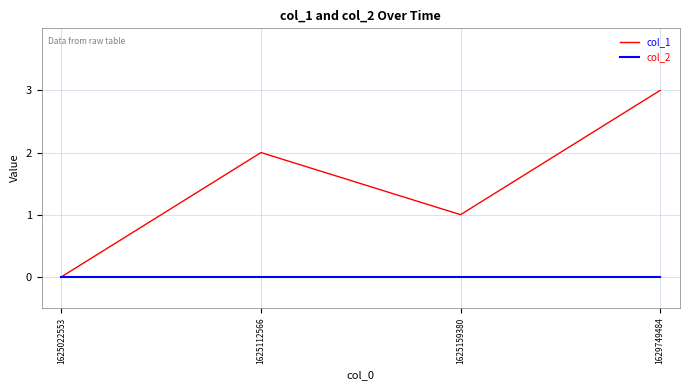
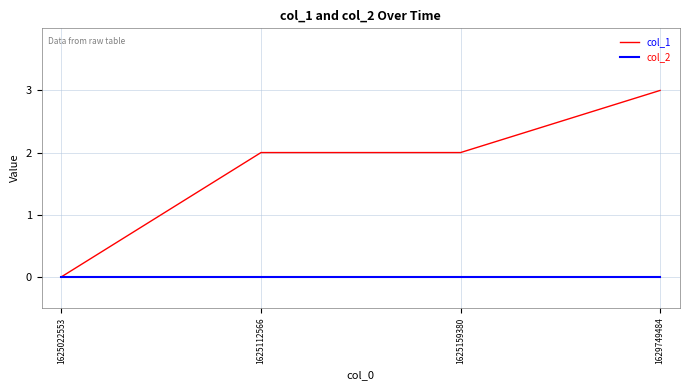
col_1, 1625159380: 1 -> 2
